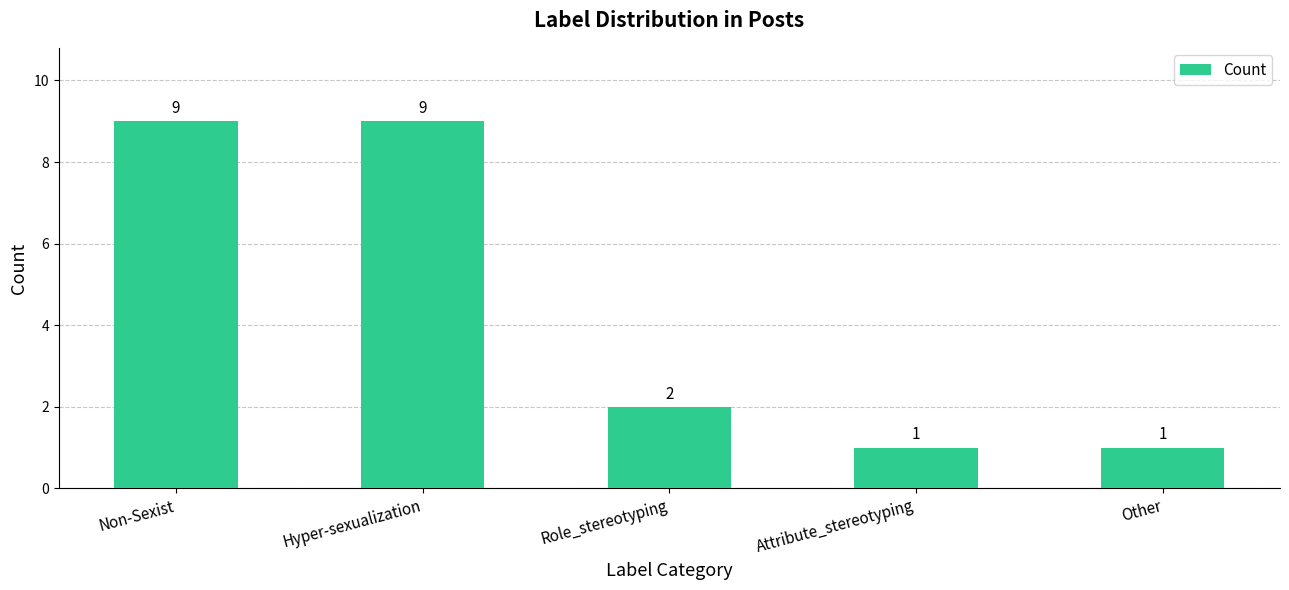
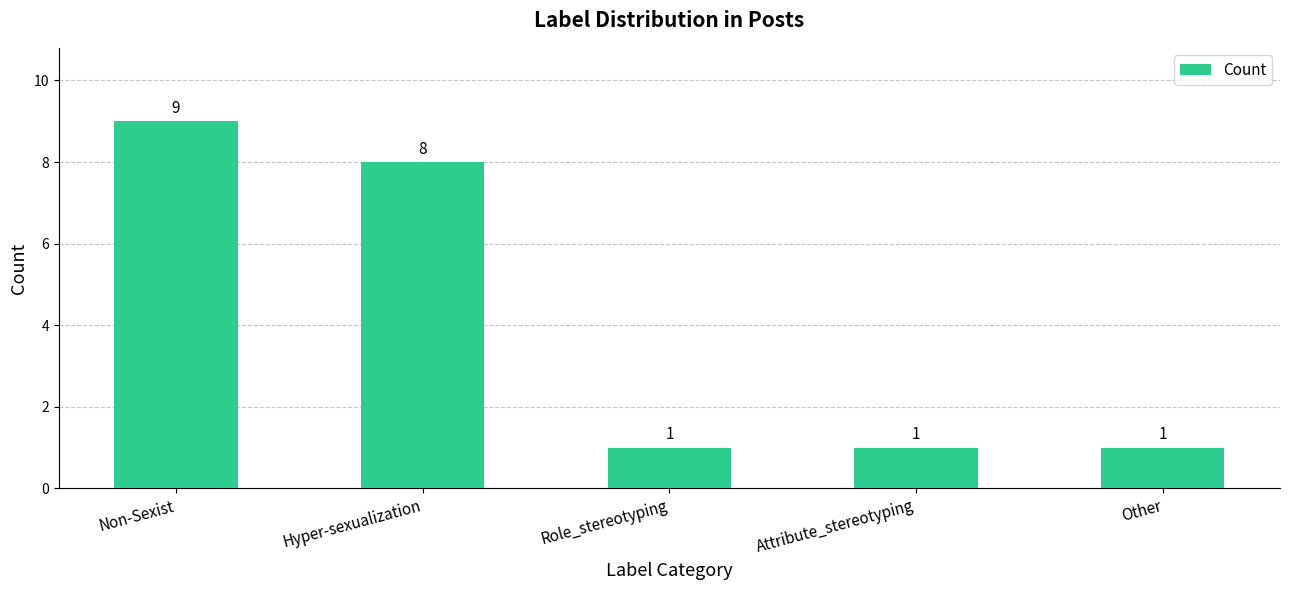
Hyper-sexualization: 9 -> 8
Role_stereotyping: 2 -> 1
